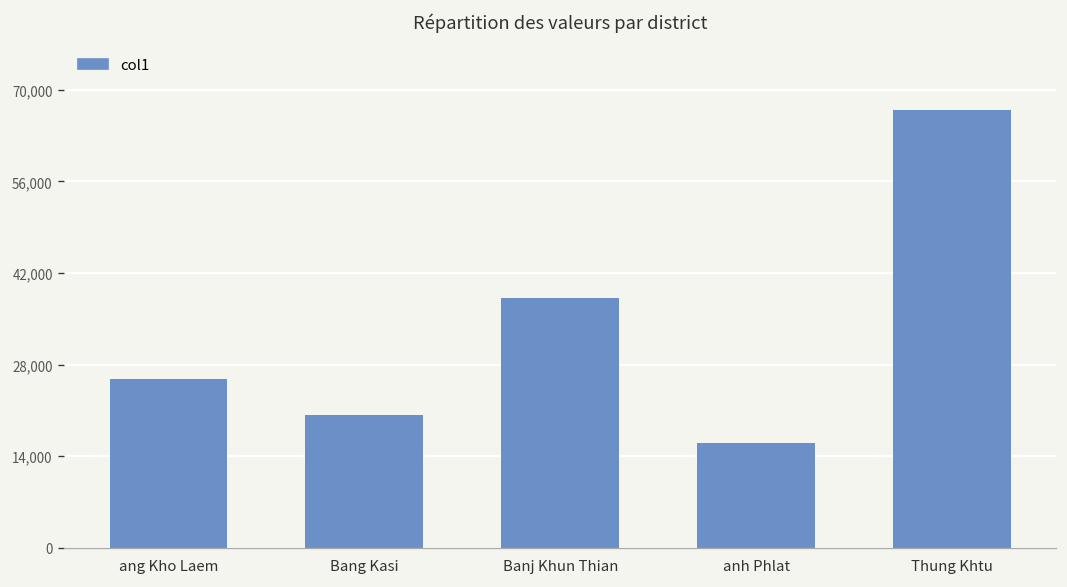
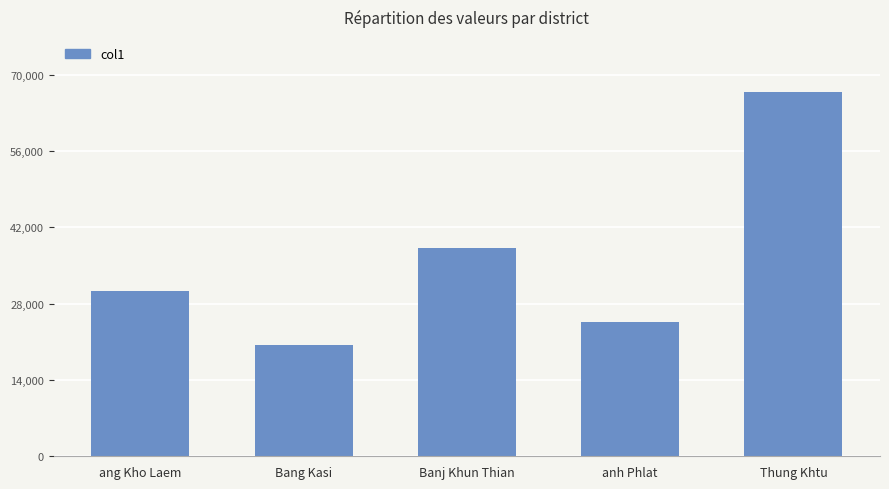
ang Kho Laem: 26,000 -> 30,000
anh Phlat: 16,000 -> 25,000
